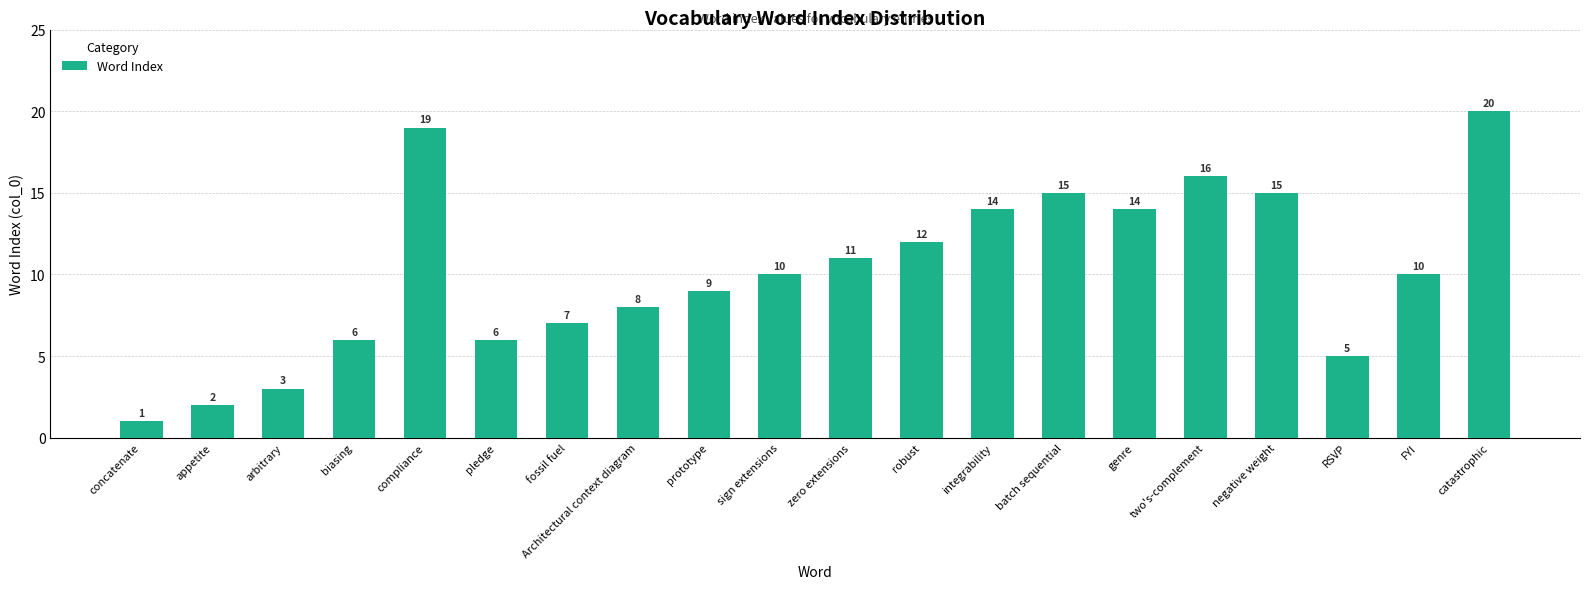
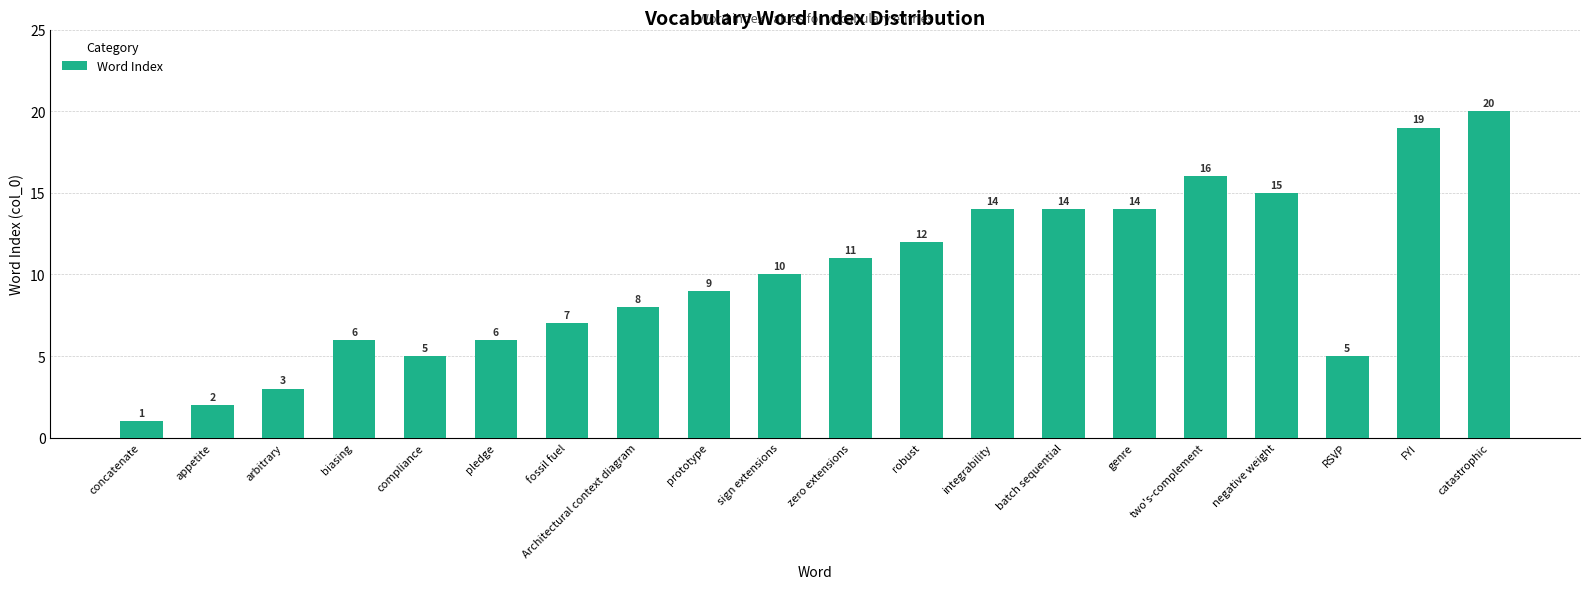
compliance: 19 -> 5
batch sequential: 15 -> 14
FYI: 10 -> 19
